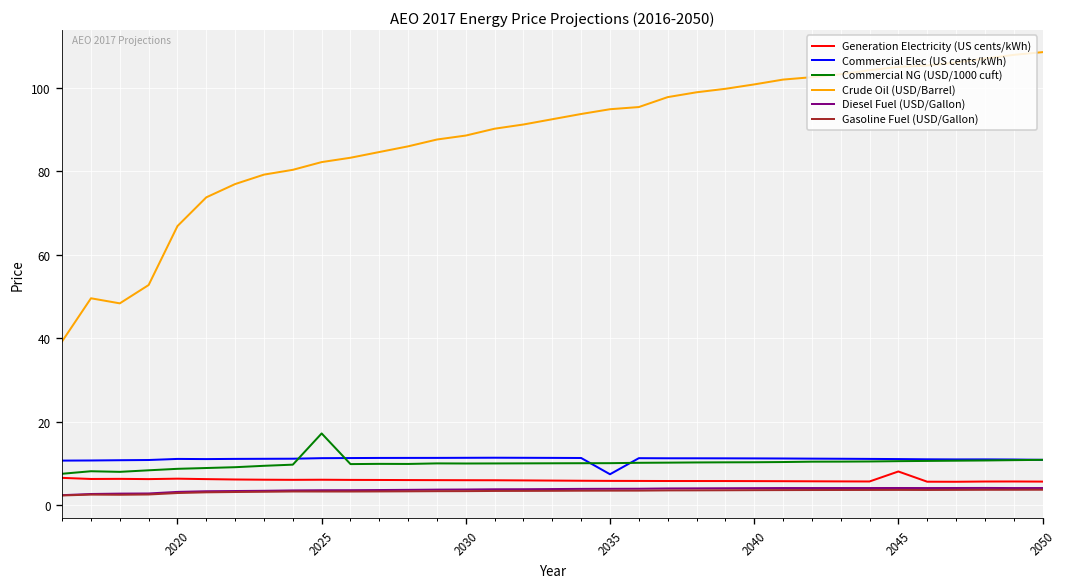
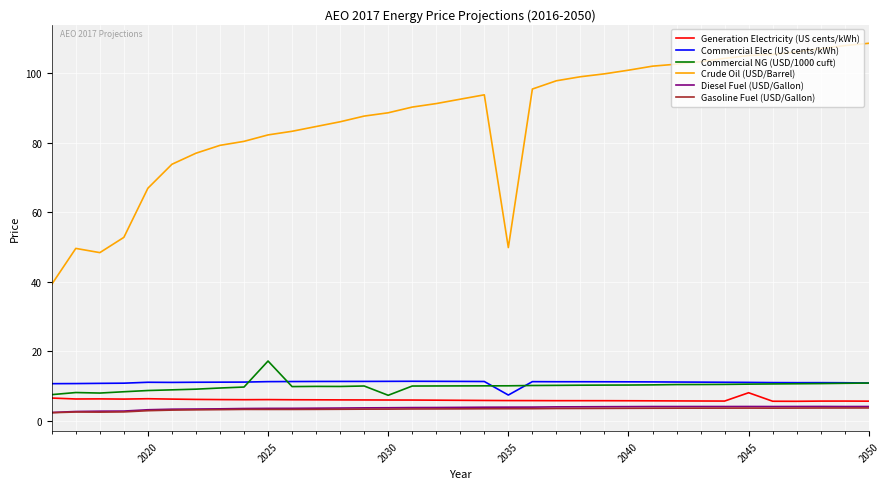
Commercial NG (USD/1000 cuft), 2030: 10 -> 7
Crude Oil (USD/Barrel), 2035: 95 -> 50
